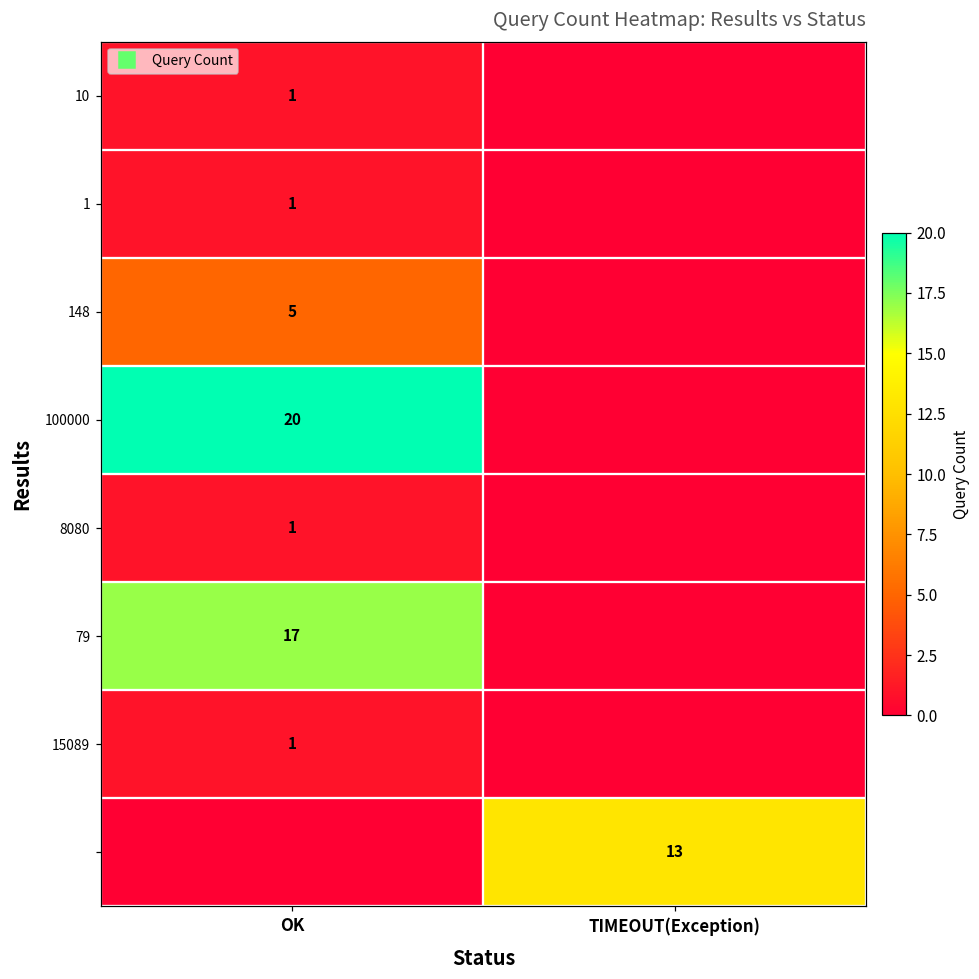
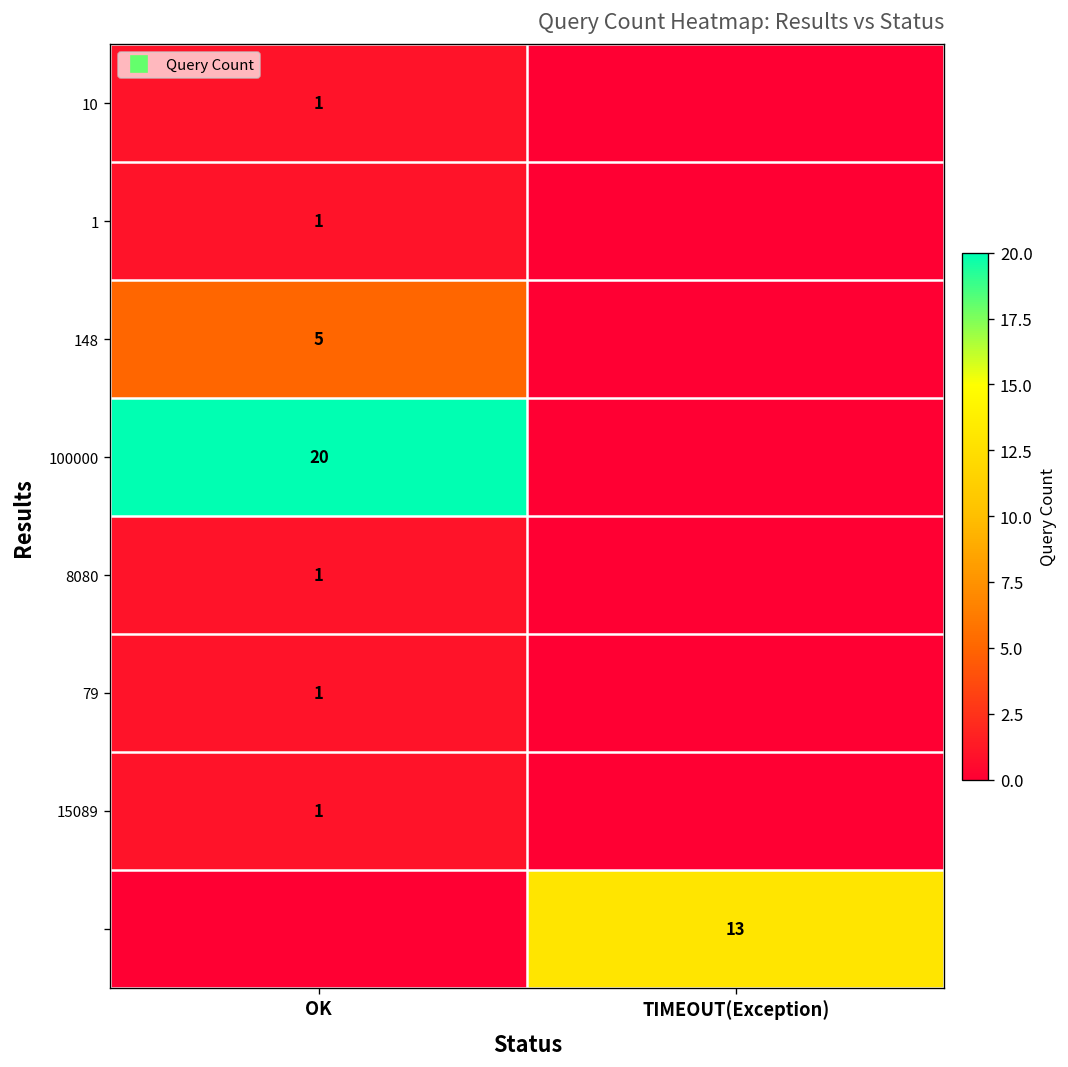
79, OK: 17 -> 1
